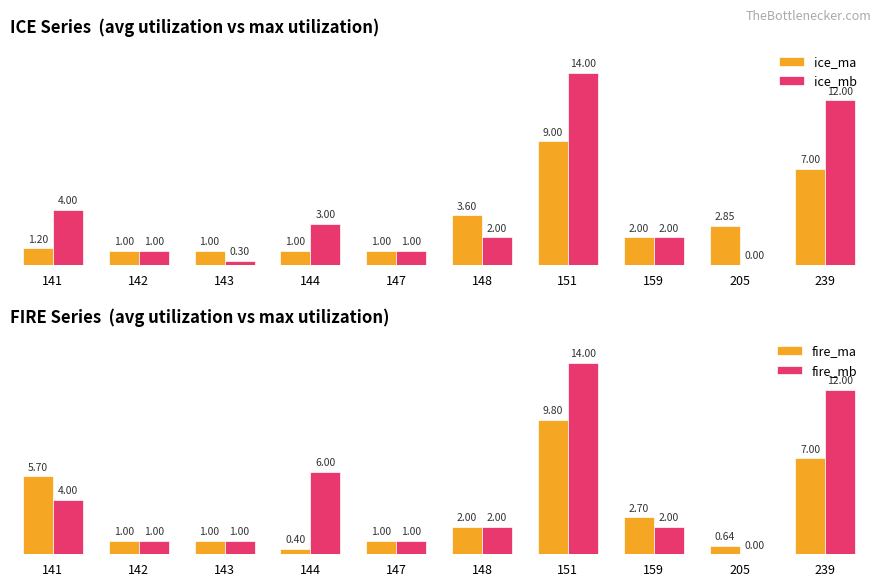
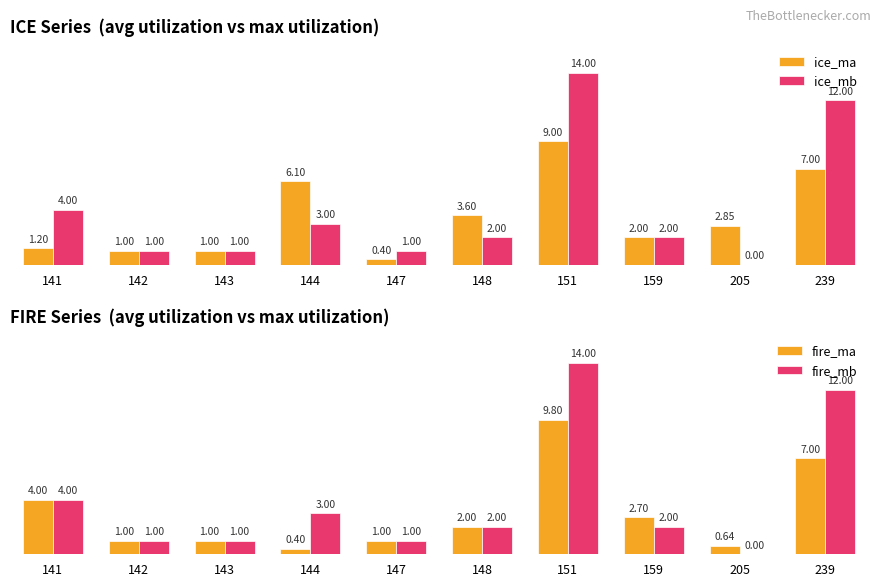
ICE Series (avg utilization vs max utilization), ice_mb, 143: 0.30 -> 1.00
ICE Series (avg utilization vs max utilization), ice_ma, 144: 1.00 -> 6.10
ICE Series (avg utilization vs max utilization), ice_ma, 147: 1.00 -> 0.40
FIRE Series (avg utilization vs max utilization), fire_ma, 141: 5.70 -> 4.00
FIRE Series (avg utilization vs max utilization), fire_mb, 144: 6.00 -> 3.00
